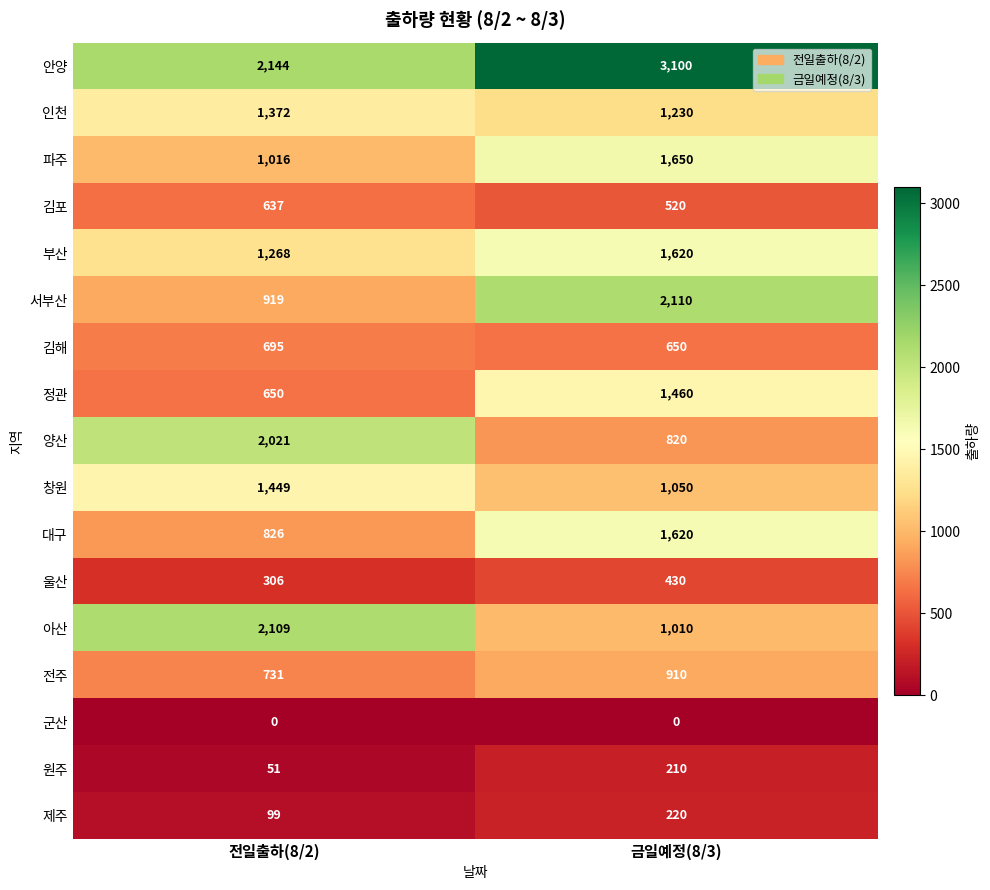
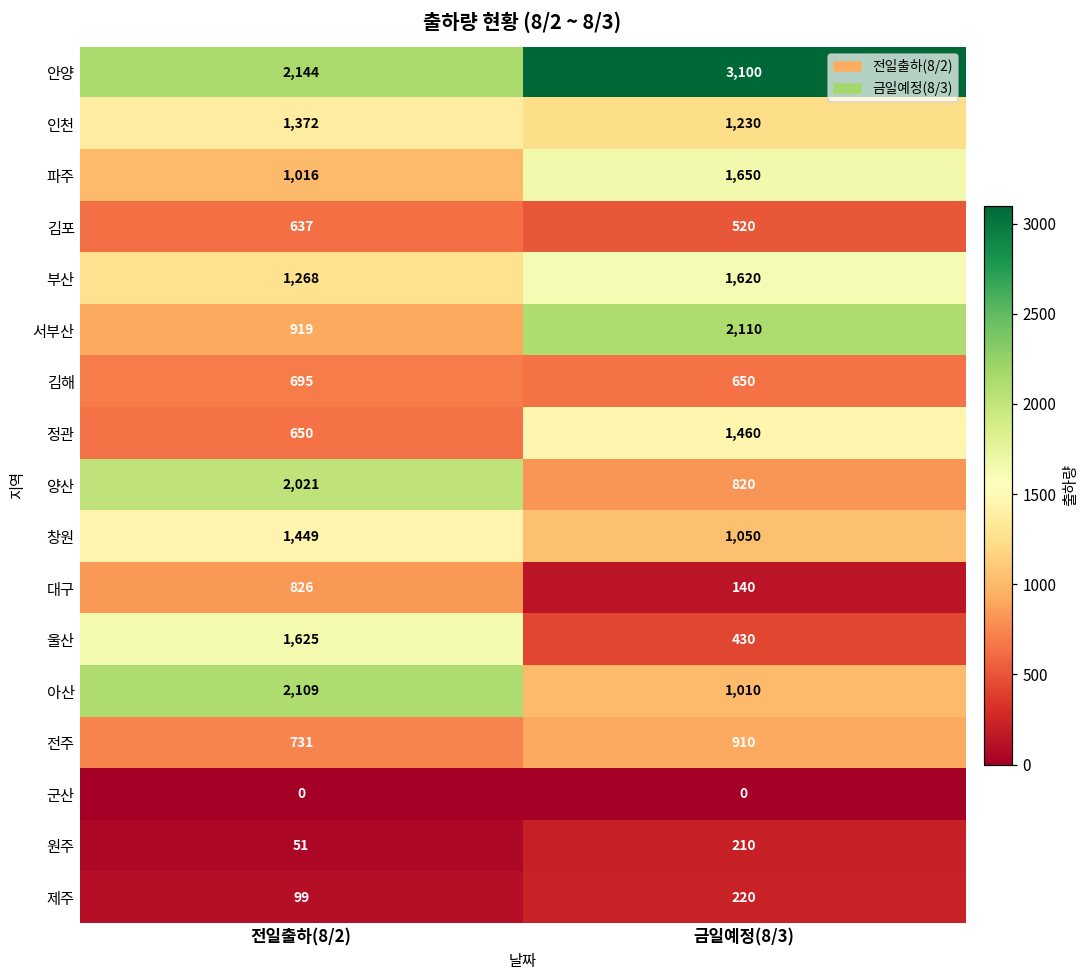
대구, 금일예정(8/3): 1,620 -> 140
울산, 전일출하(8/2): 306 -> 1,625
